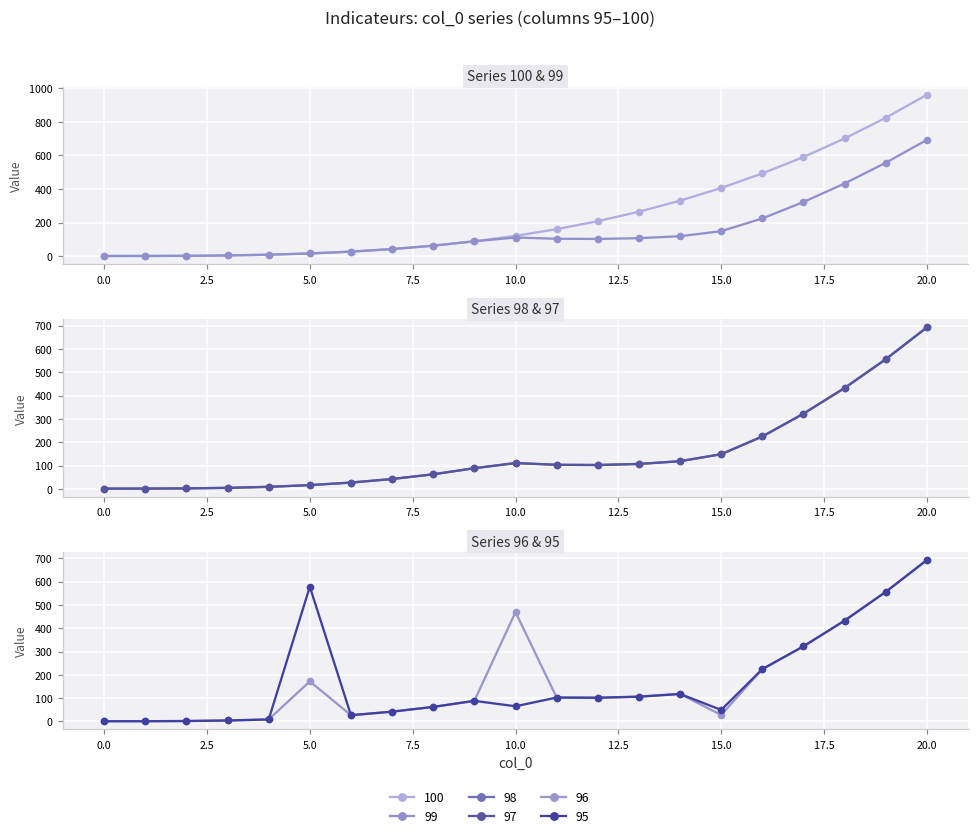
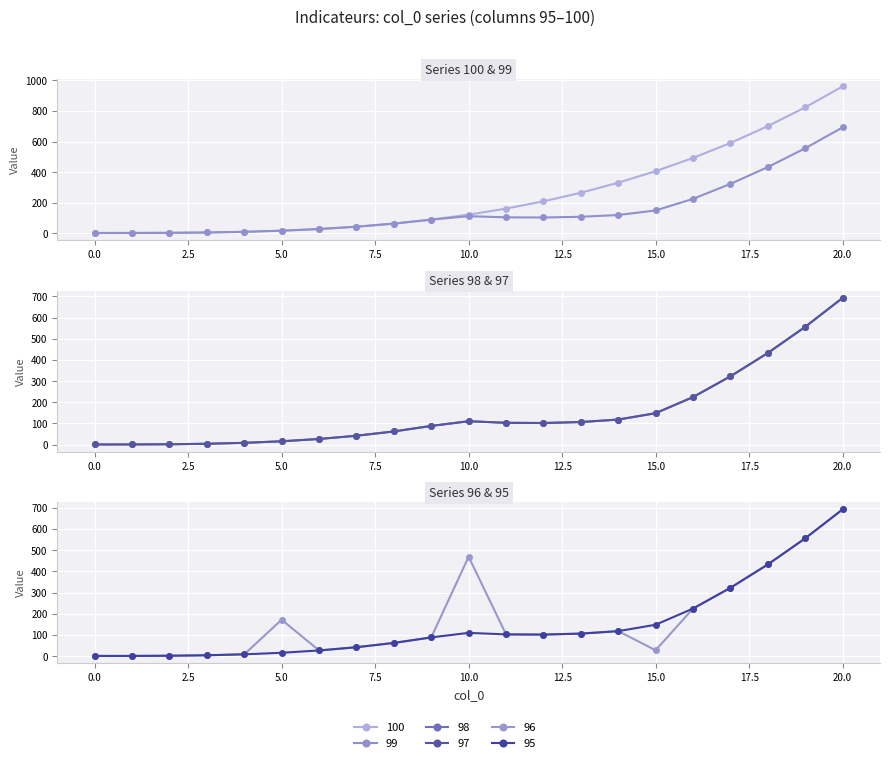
Series 96 & 95, 95, 5.0: 580 -> 20
Series 96 & 95, 95, 10.0: 70 -> 110
Series 96 & 95, 95, 15.0: 50 -> 150
